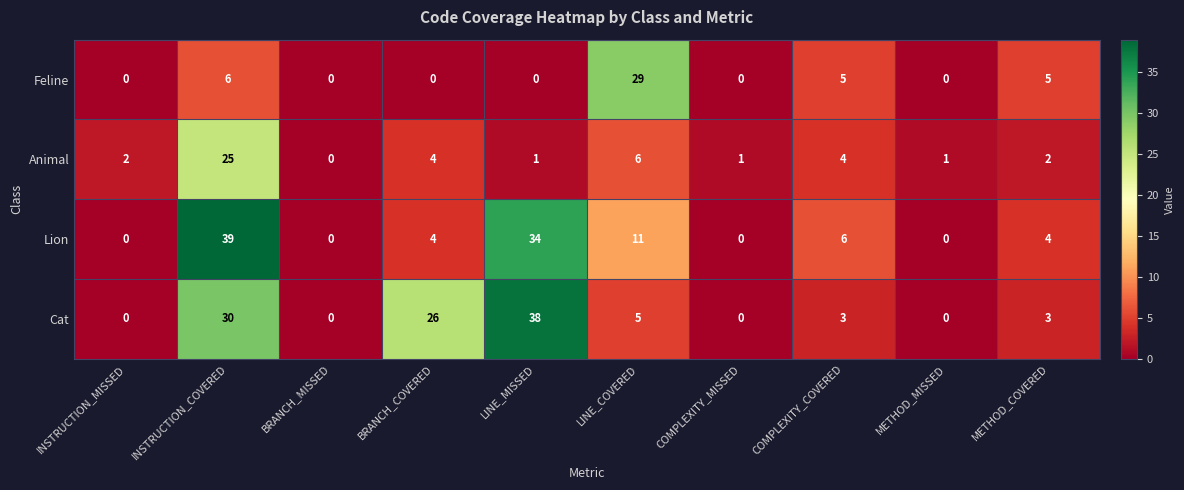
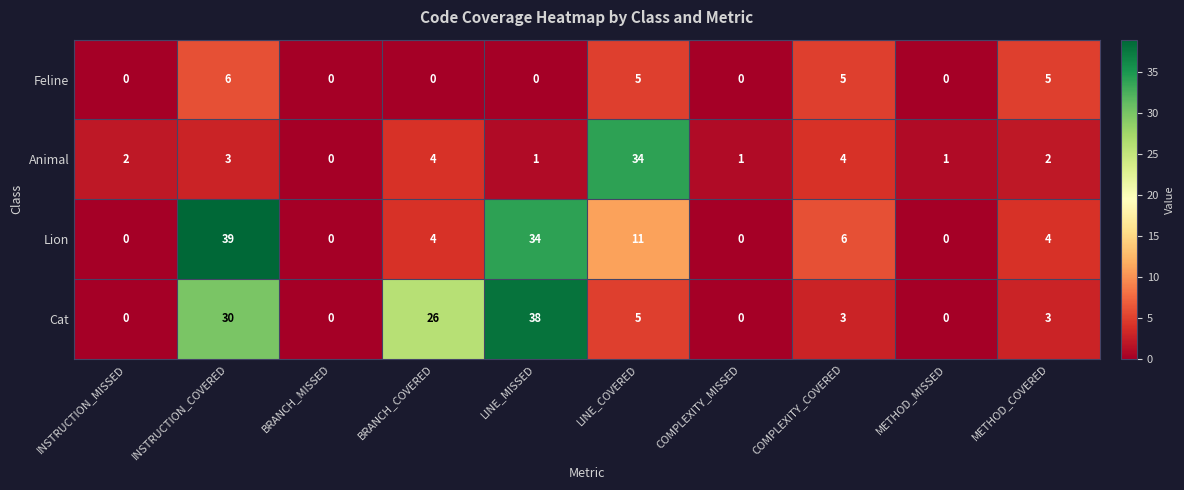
Feline, LINE_COVERED: 29 -> 5
Animal, INSTRUCTION_COVERED: 25 -> 3
Animal, LINE_COVERED: 6 -> 34
